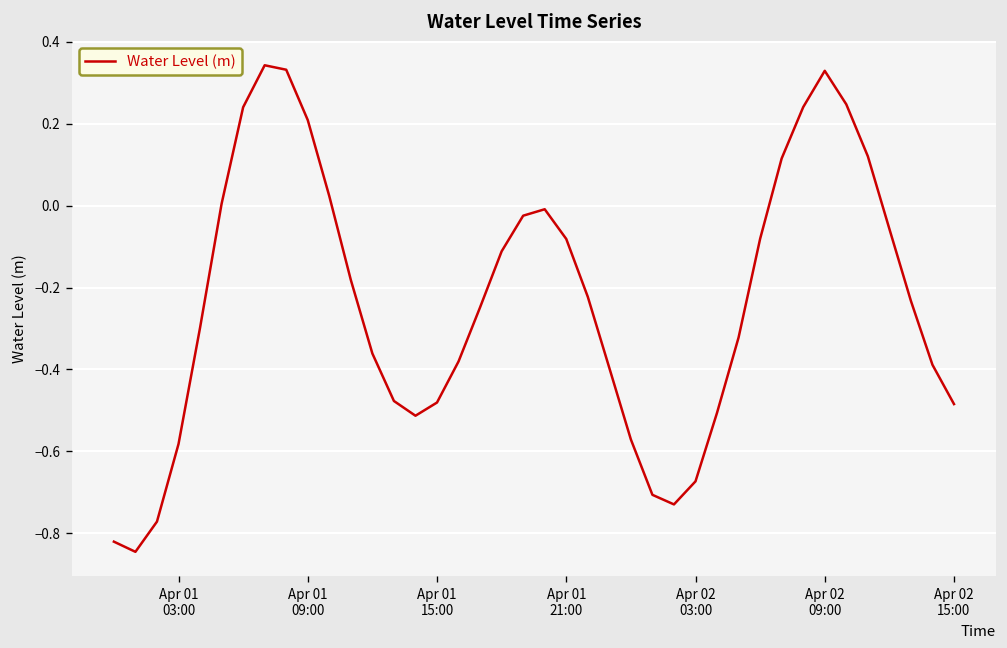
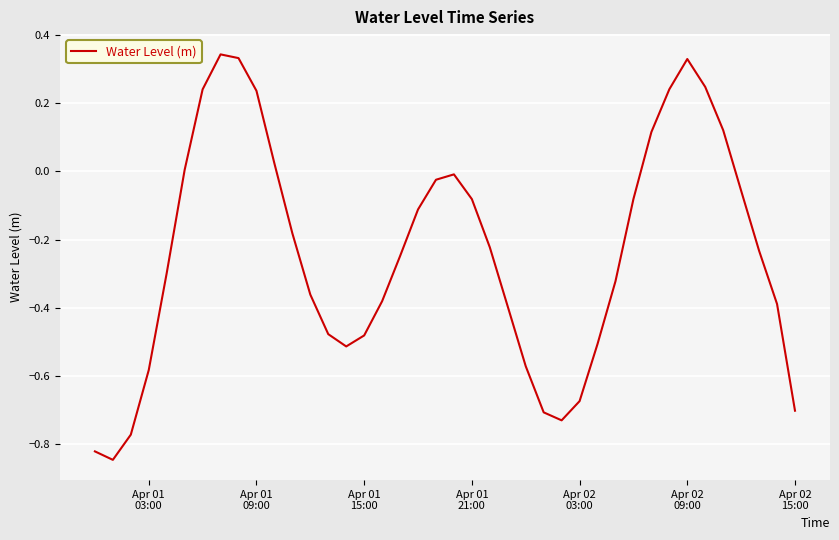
Apr 01 09:00: 0.21 -> 0.24
Apr 02 15:00: -0.48 -> -0.70
